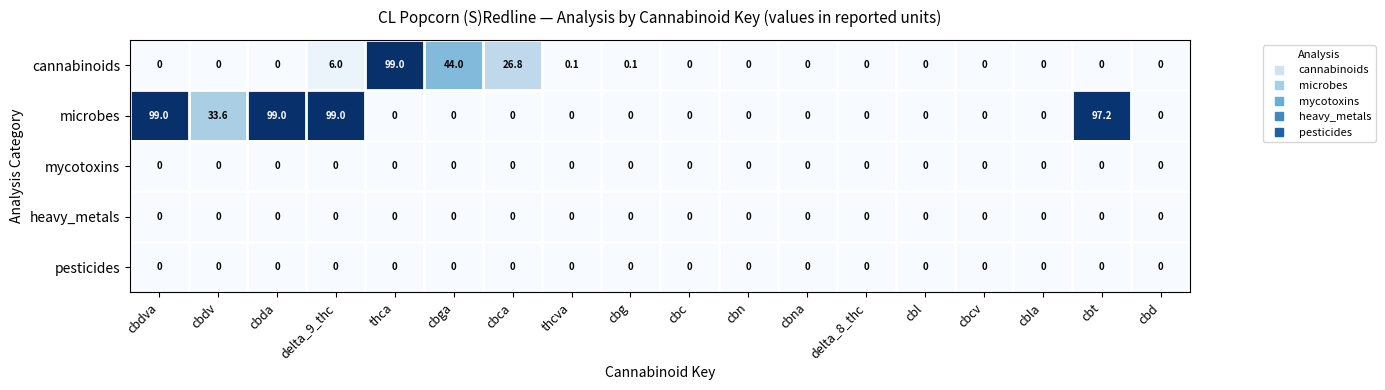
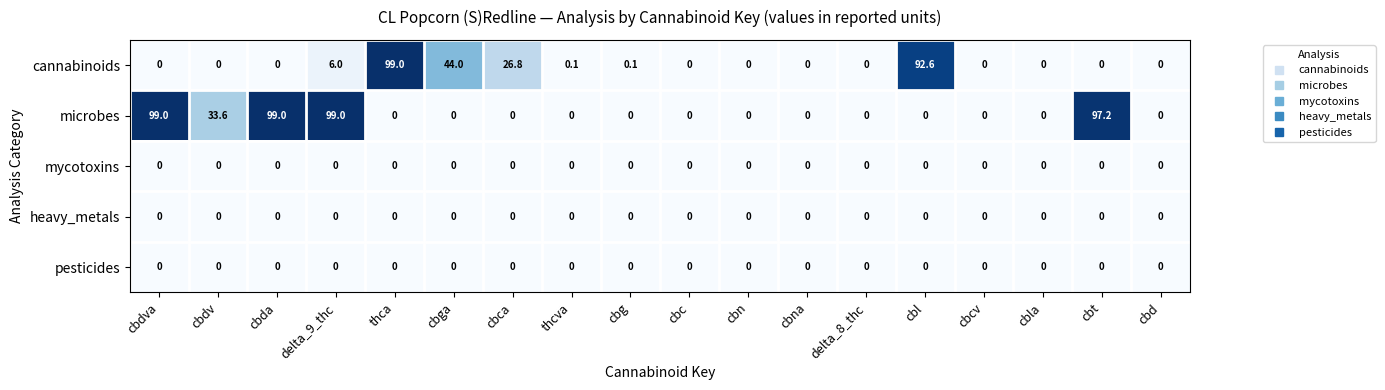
cannabinoids, cbl: 0 -> 92.6
